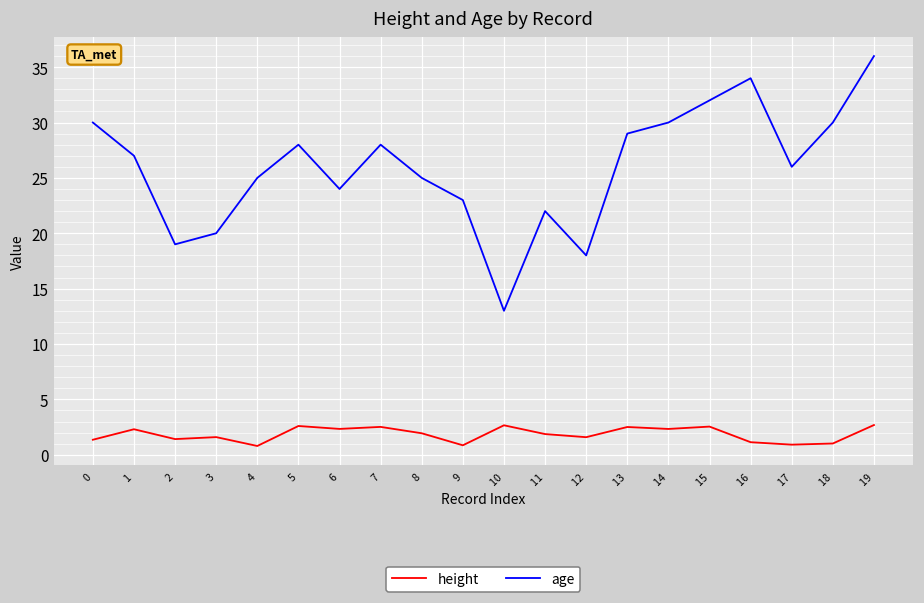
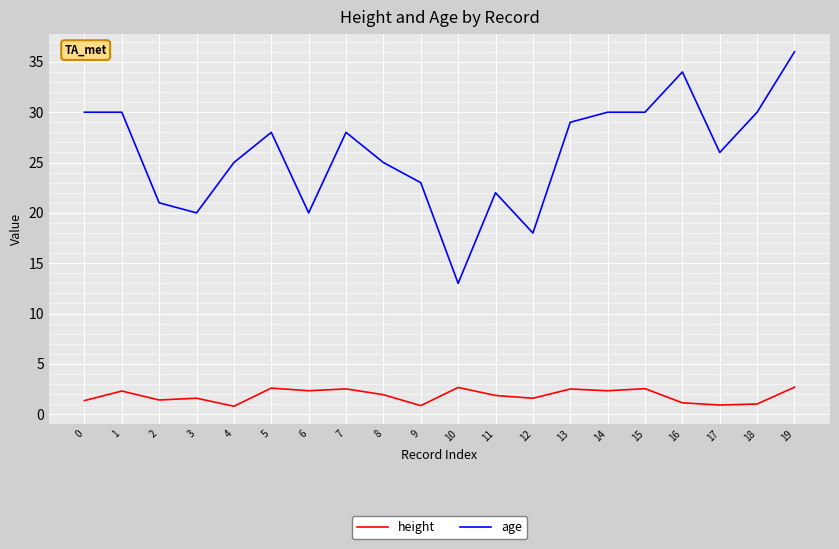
age, 1: 27 -> 30
age, 2: 19 -> 21
age, 6: 24 -> 20
age, 15: 32 -> 30
